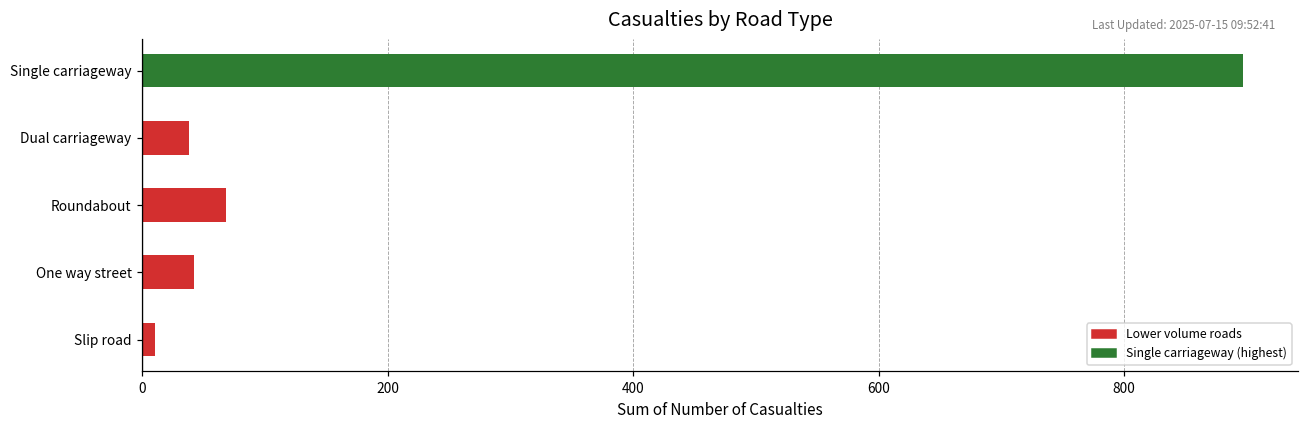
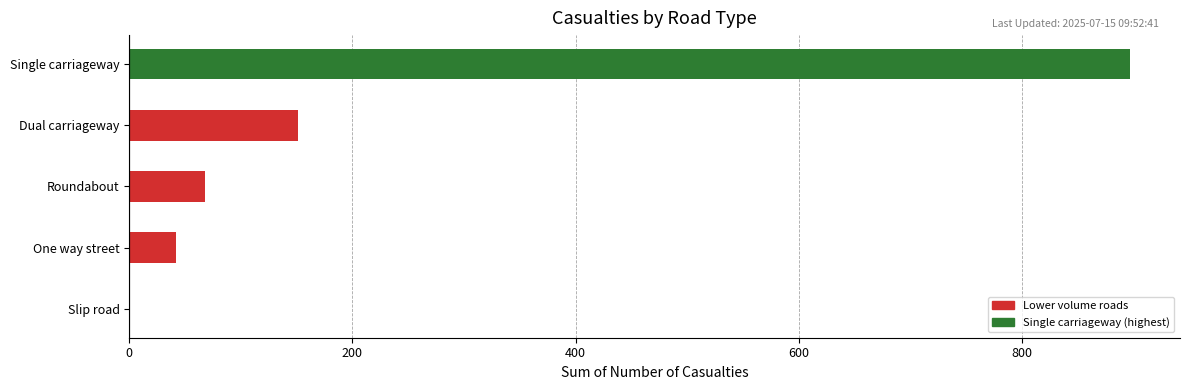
Dual carriageway: 38 -> 151
Slip road: 10 -> 1
